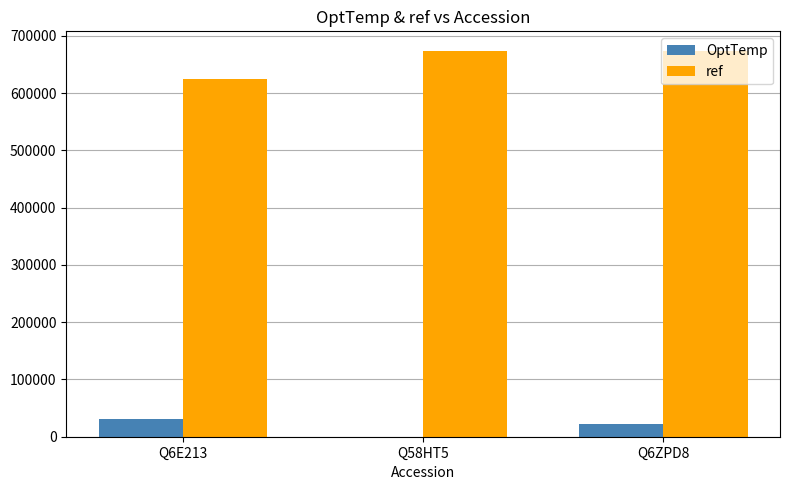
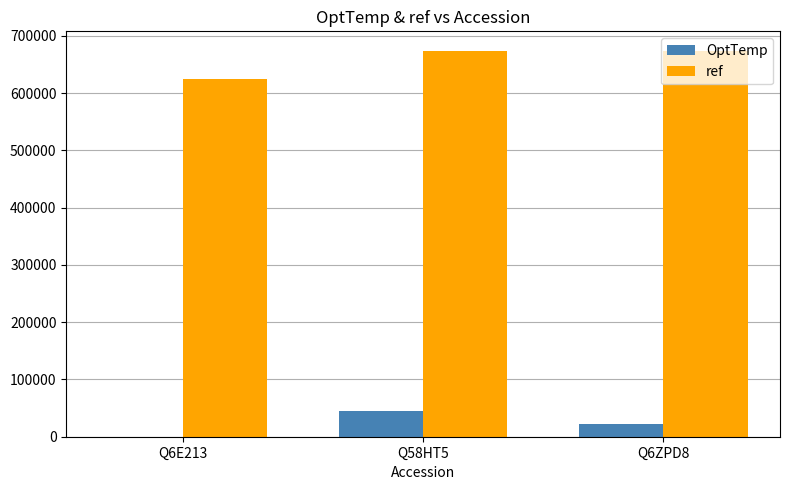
OptTemp, Q6E213: 30000 -> 0
OptTemp, Q58HT5: 0 -> 50000
